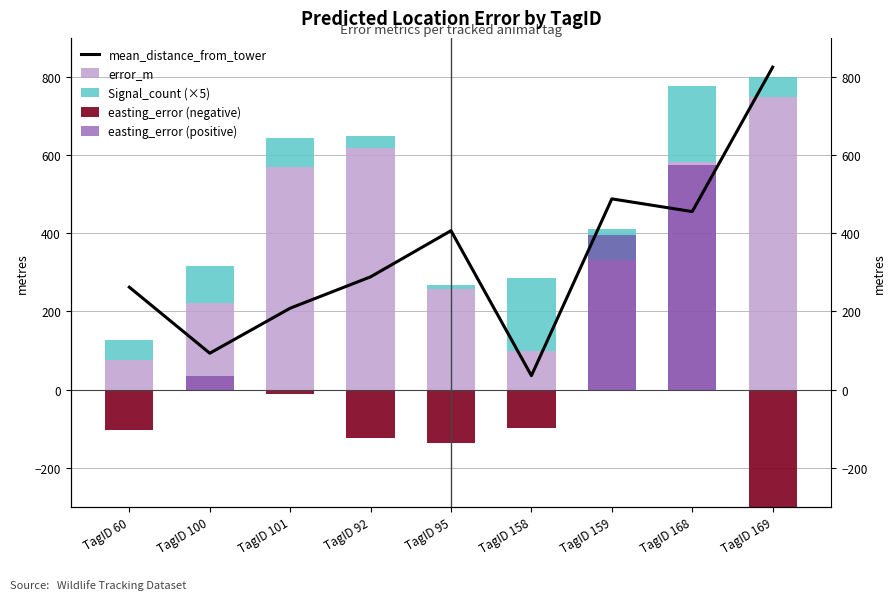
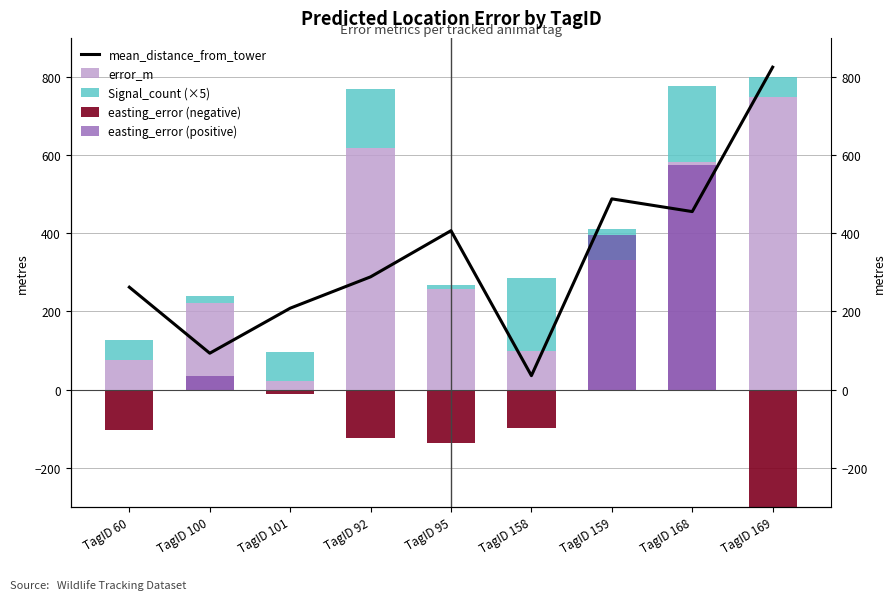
Signal_count (×5), TagID 100: 100 -> 20
error_m, TagID 101: 570 -> 20
Signal_count (×5), TagID 92: 30 -> 150
